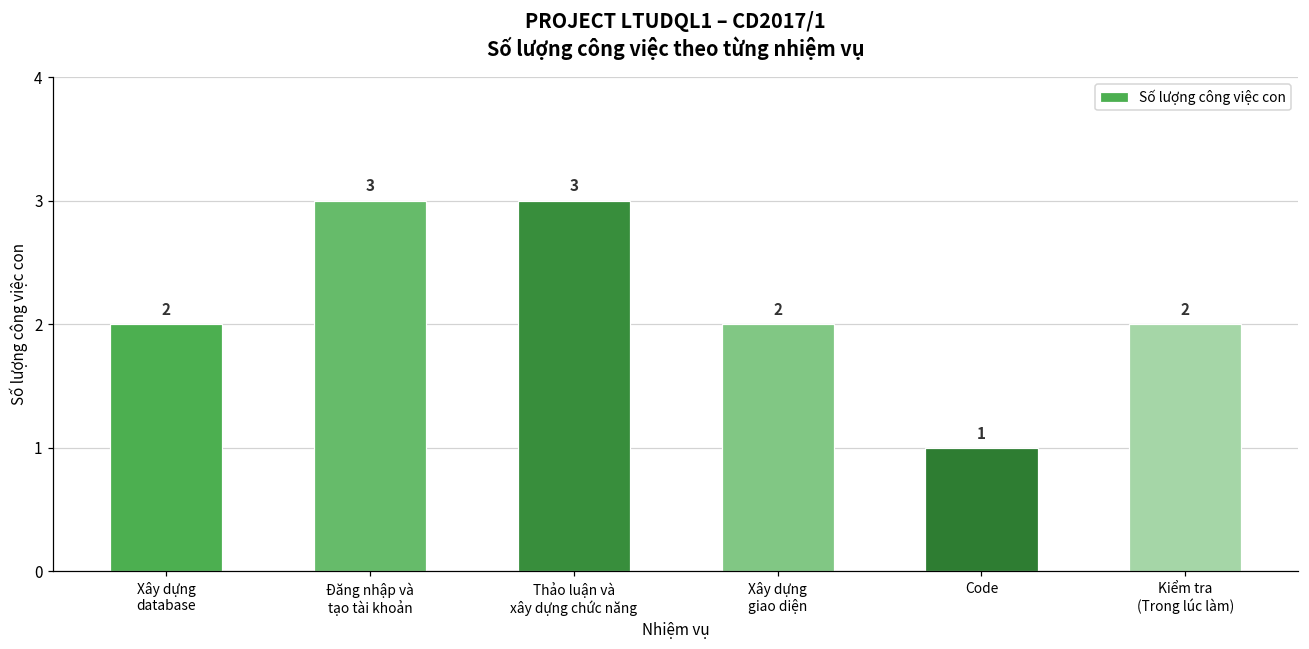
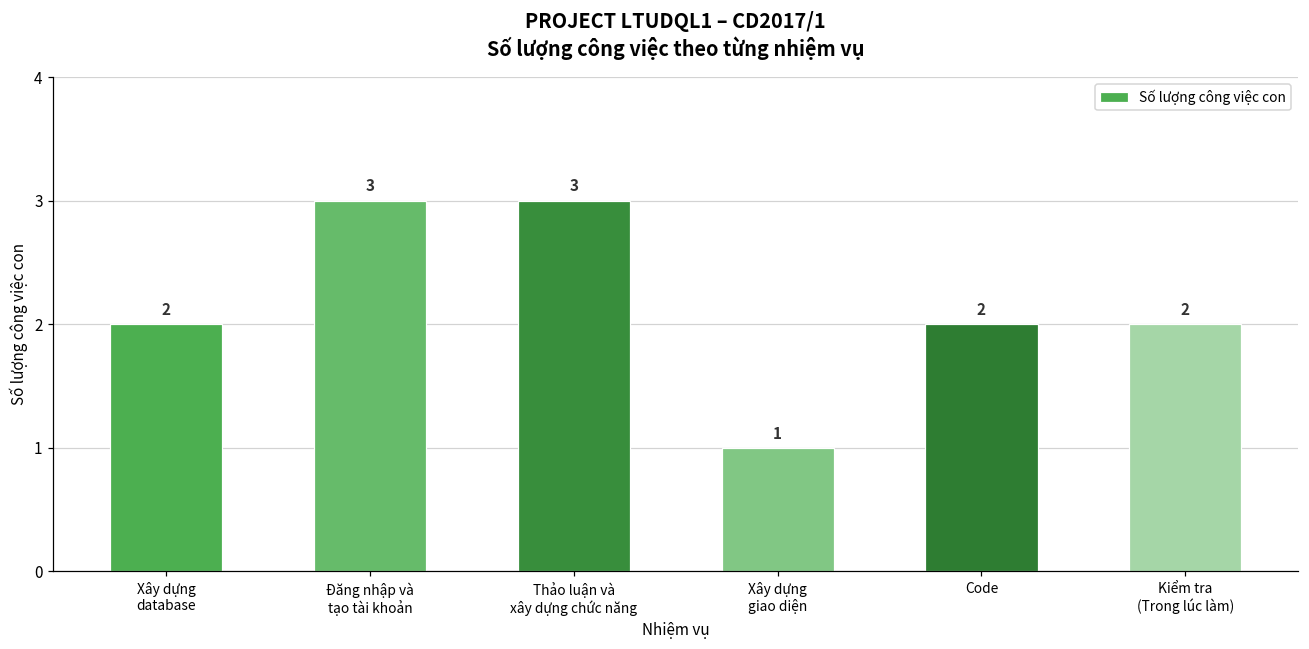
Xây dựng giao diện: 2 -> 1
Code: 1 -> 2
